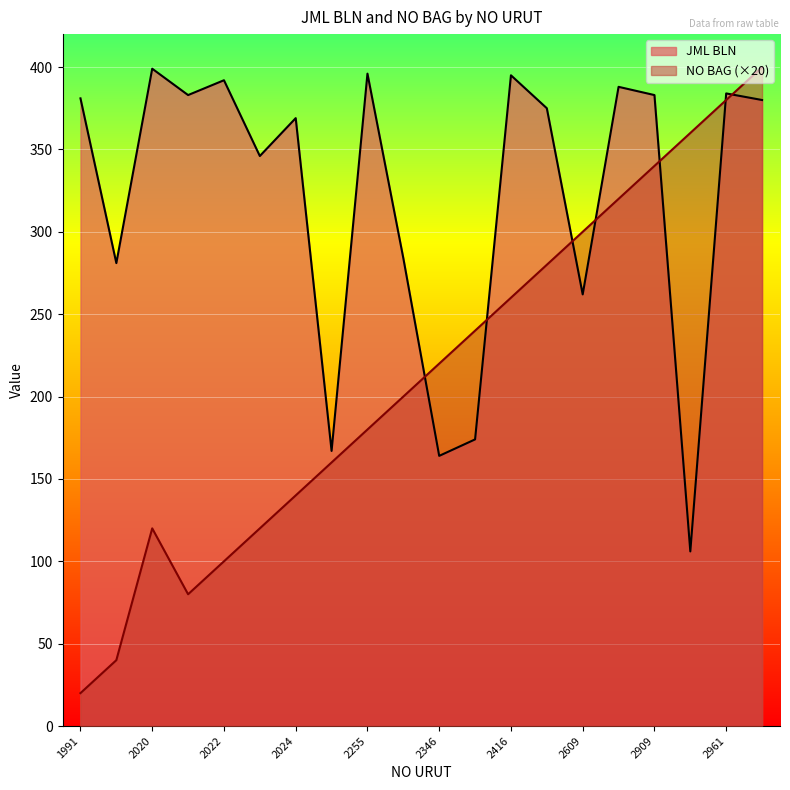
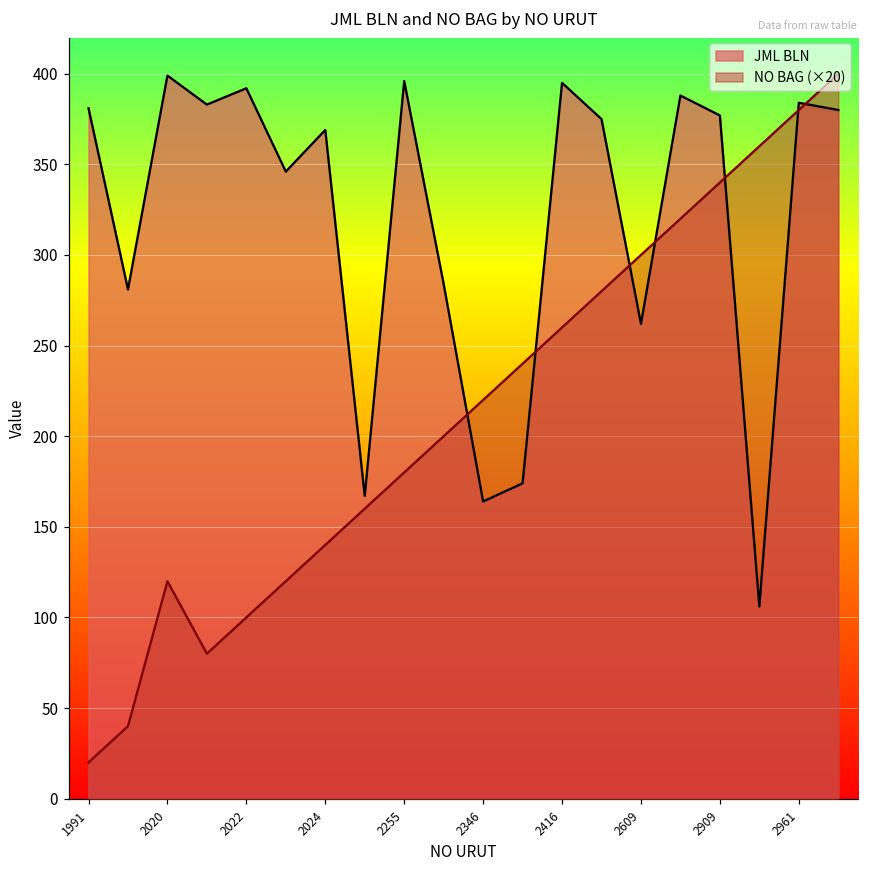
JML BLN, 2909: 383 -> 377
